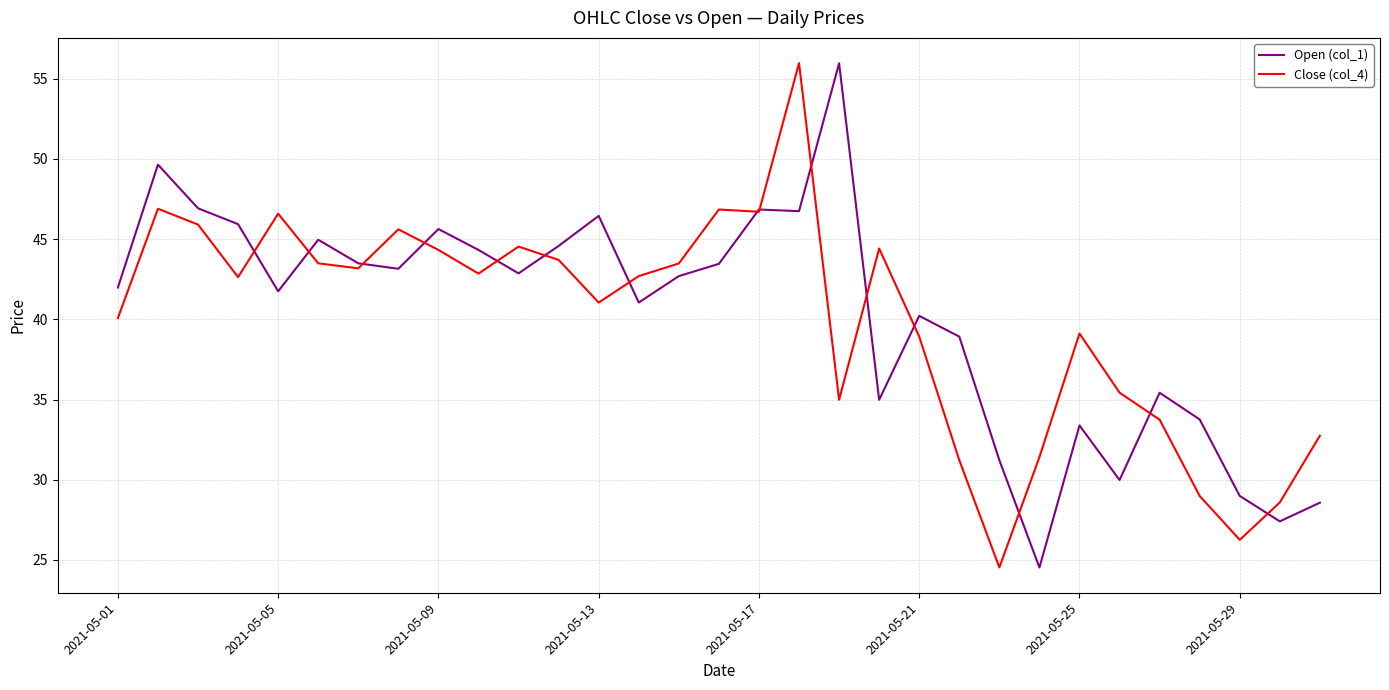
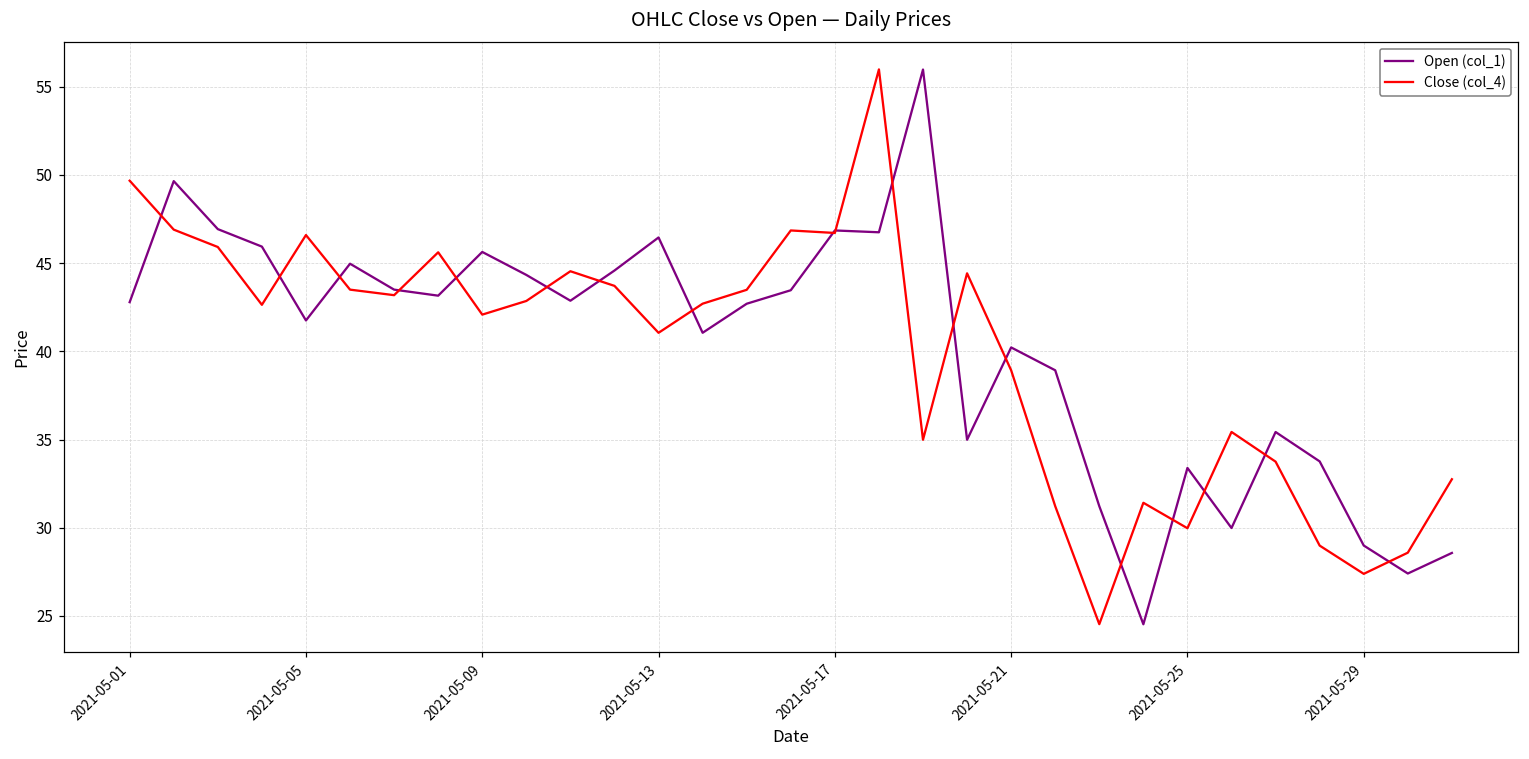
Open (col_1), 2021-05-01: 42.0 -> 42.8
Close (col_4), 2021-05-01: 40.1 -> 49.7
Close (col_4), 2021-05-09: 44.3 -> 42.1
Close (col_4), 2021-05-25: 39.1 -> 30.0
Close (col_4), 2021-05-29: 26.3 -> 27.4
